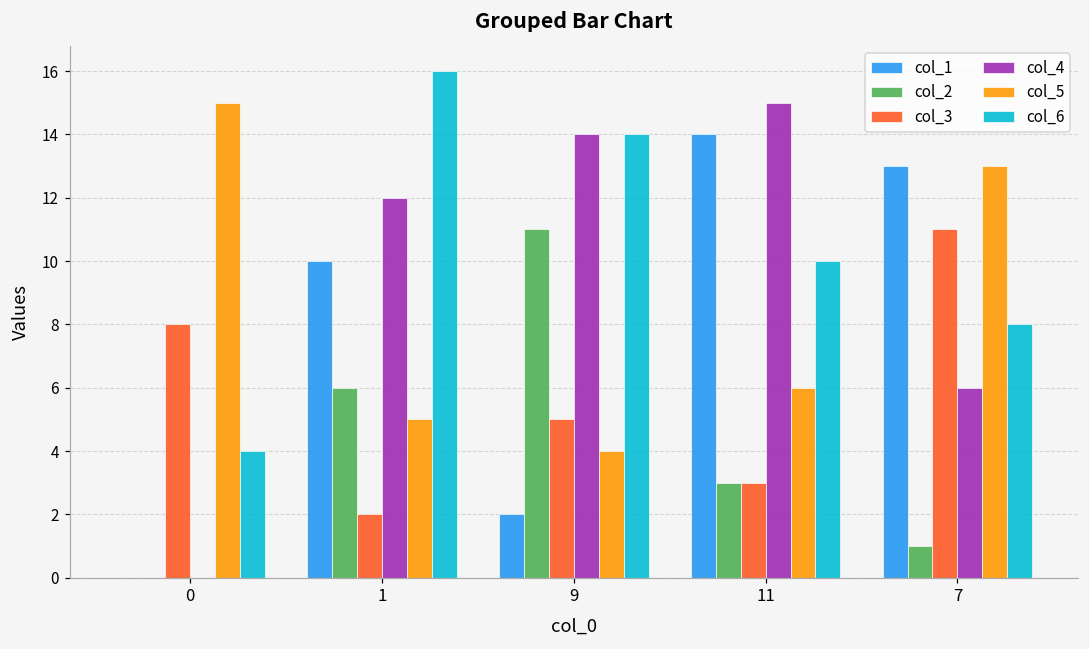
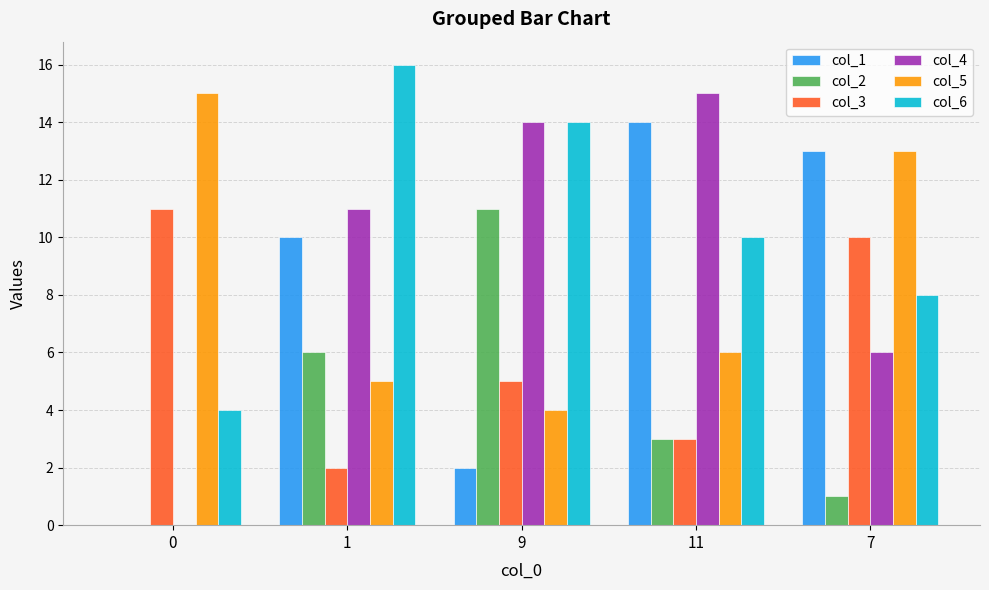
col_3, 0: 8 -> 11
col_4, 1: 12 -> 11
col_3, 7: 11 -> 10
